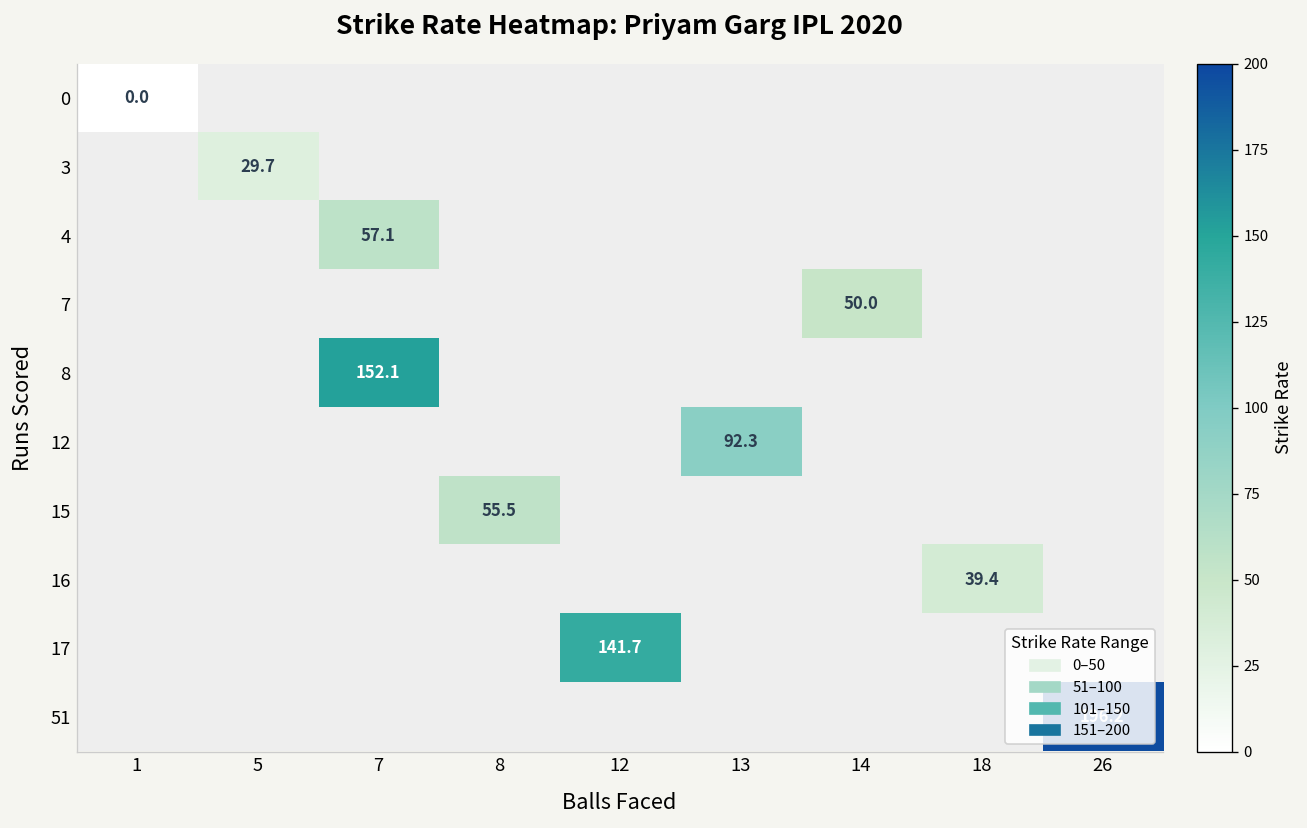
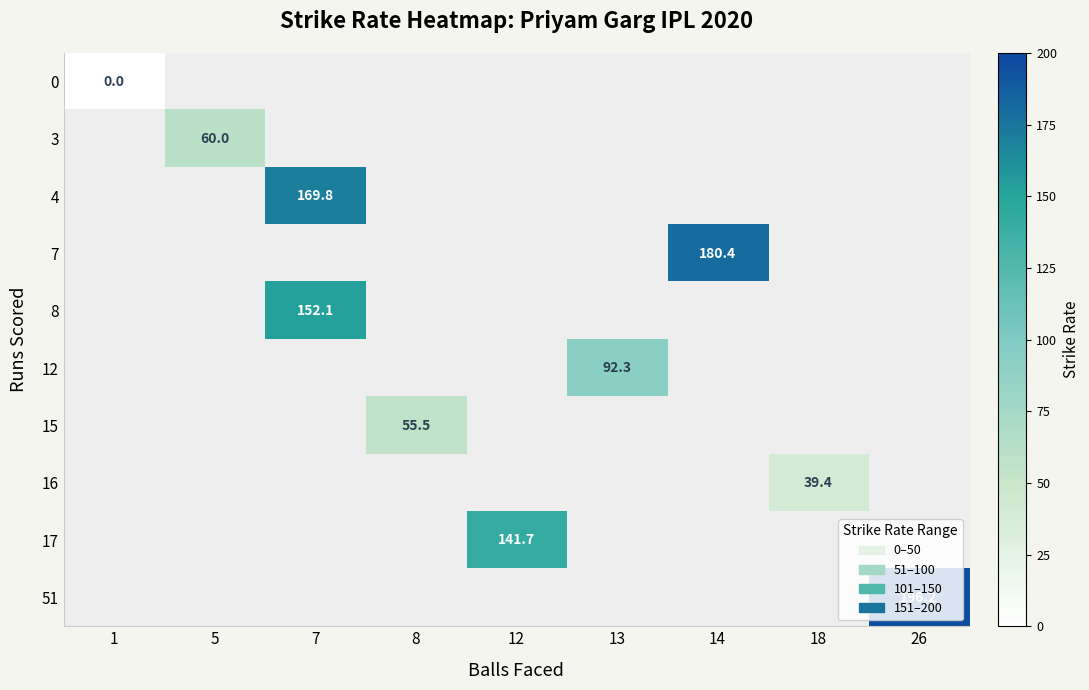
3, 5: 29.7 -> 60.0
4, 7: 57.1 -> 169.8
7, 14: 50.0 -> 180.4
